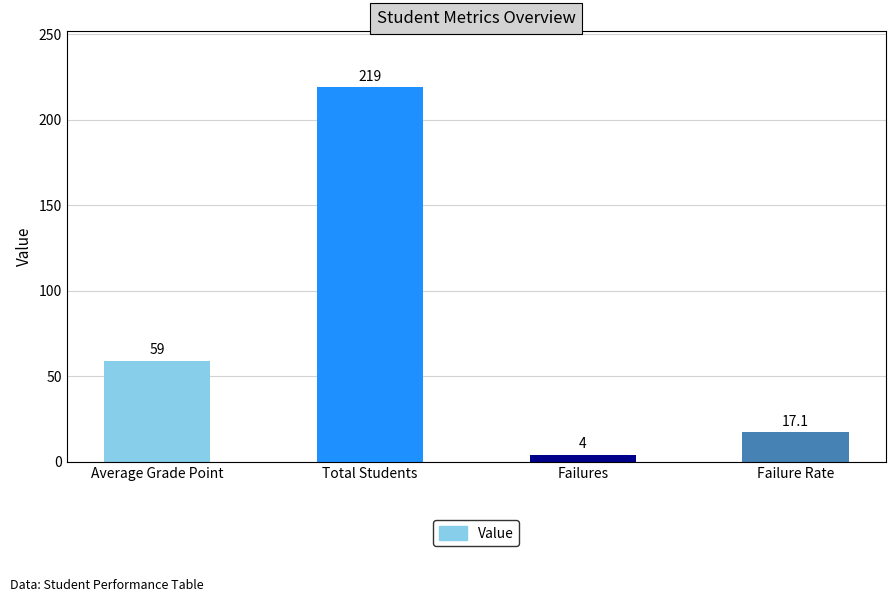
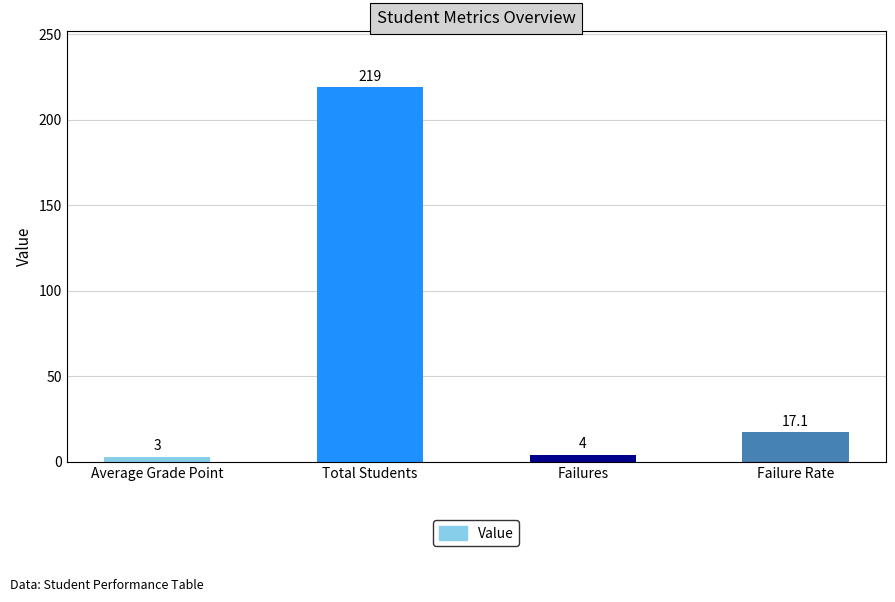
Average Grade Point: 59 -> 3
